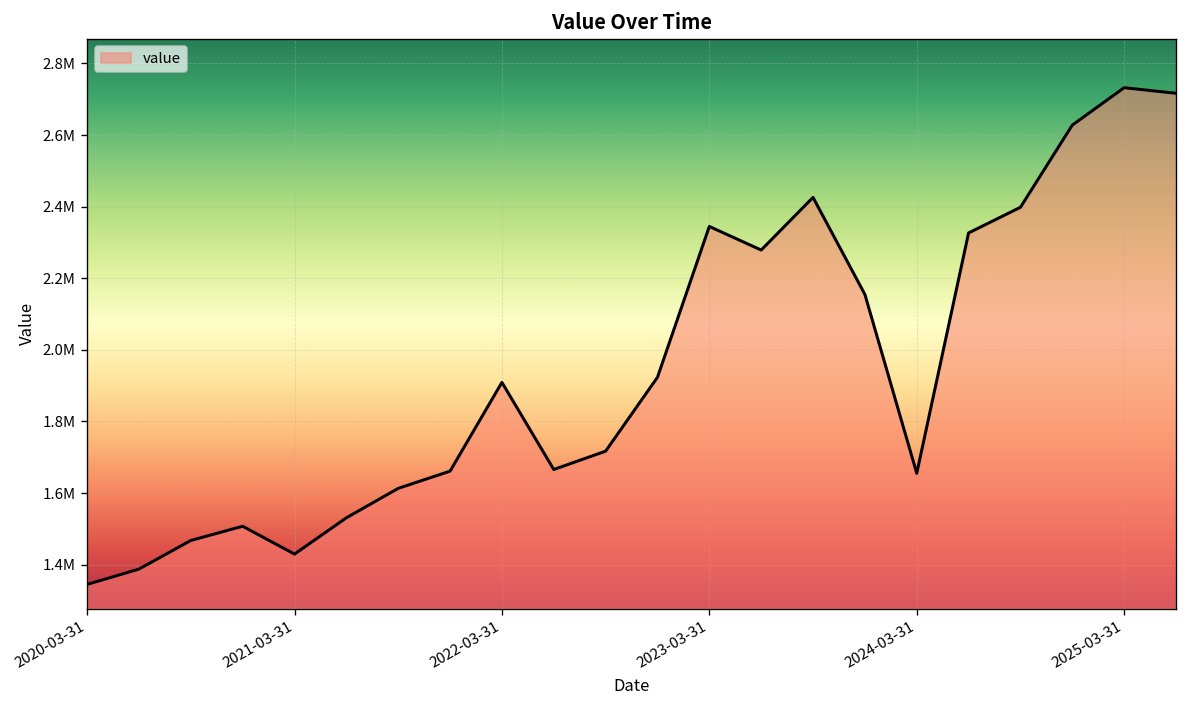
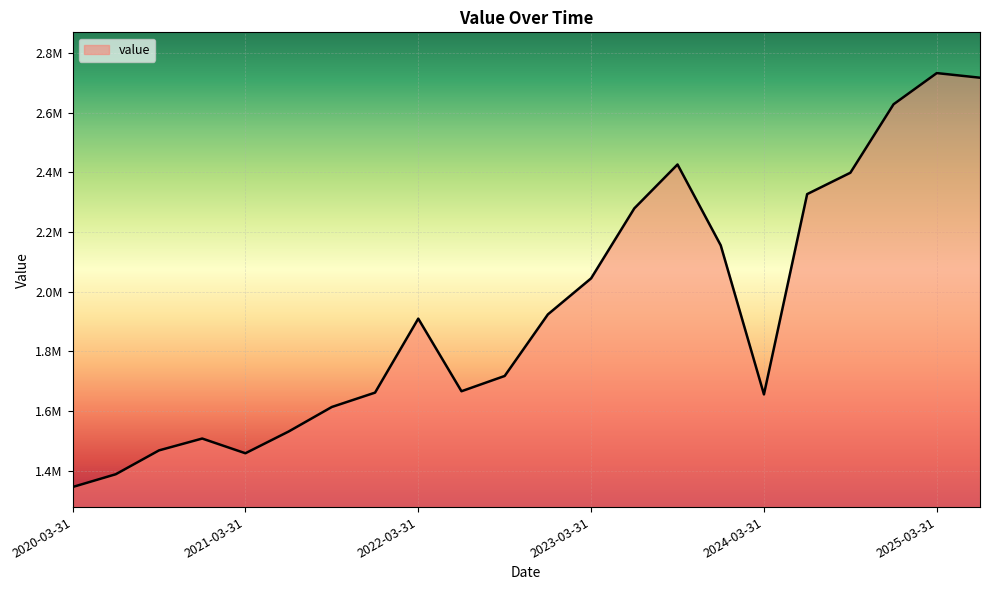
2021-03-31: 1430000 -> 1460000
2023-03-31: 2340000 -> 2040000
